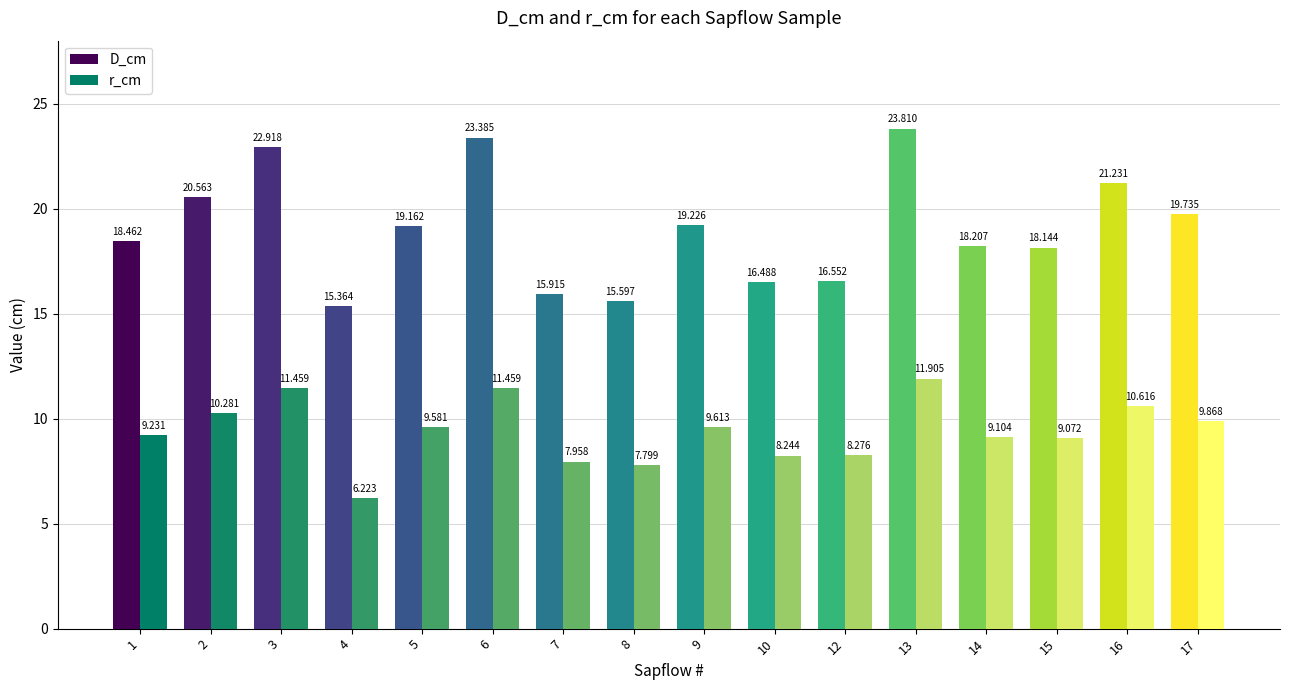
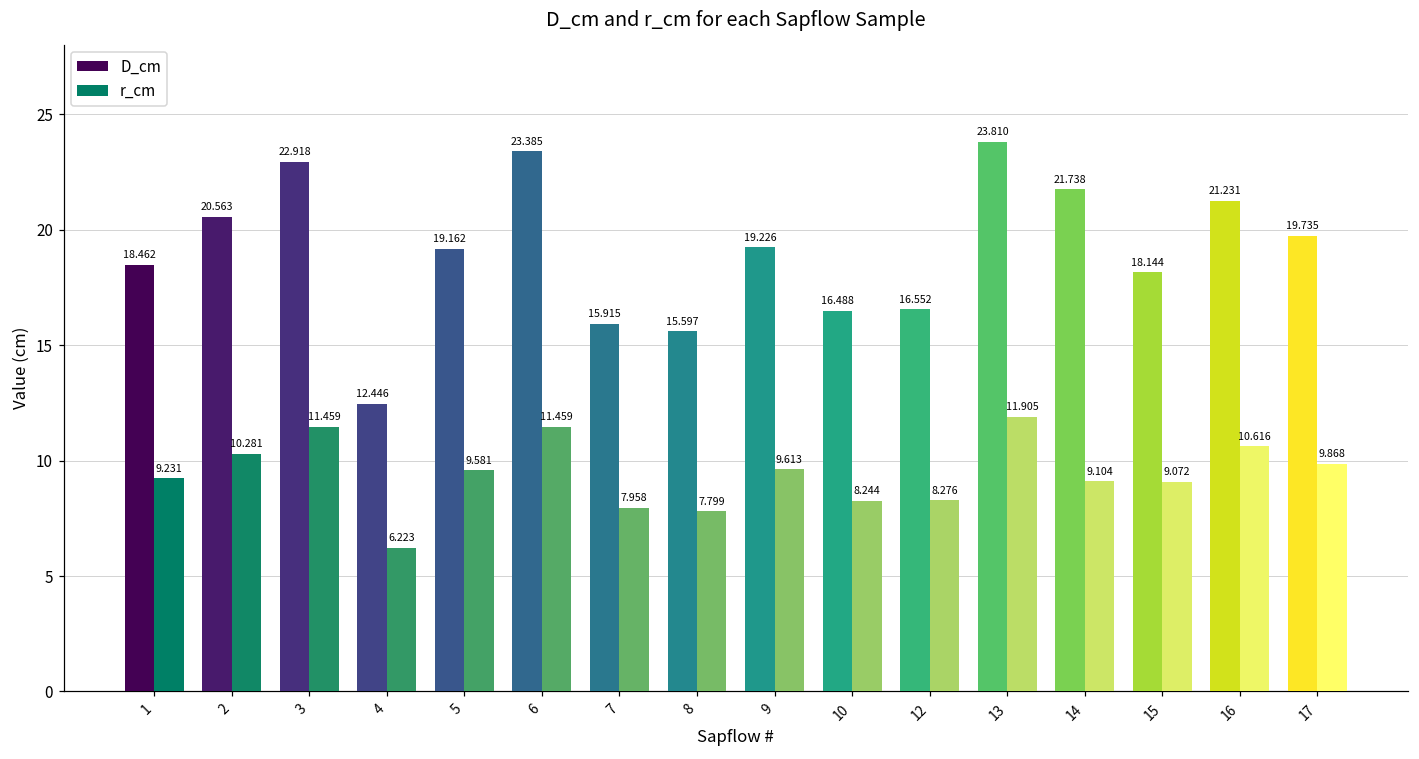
D_cm, 4: 15.364 -> 12.446
D_cm, 14: 18.207 -> 21.738
